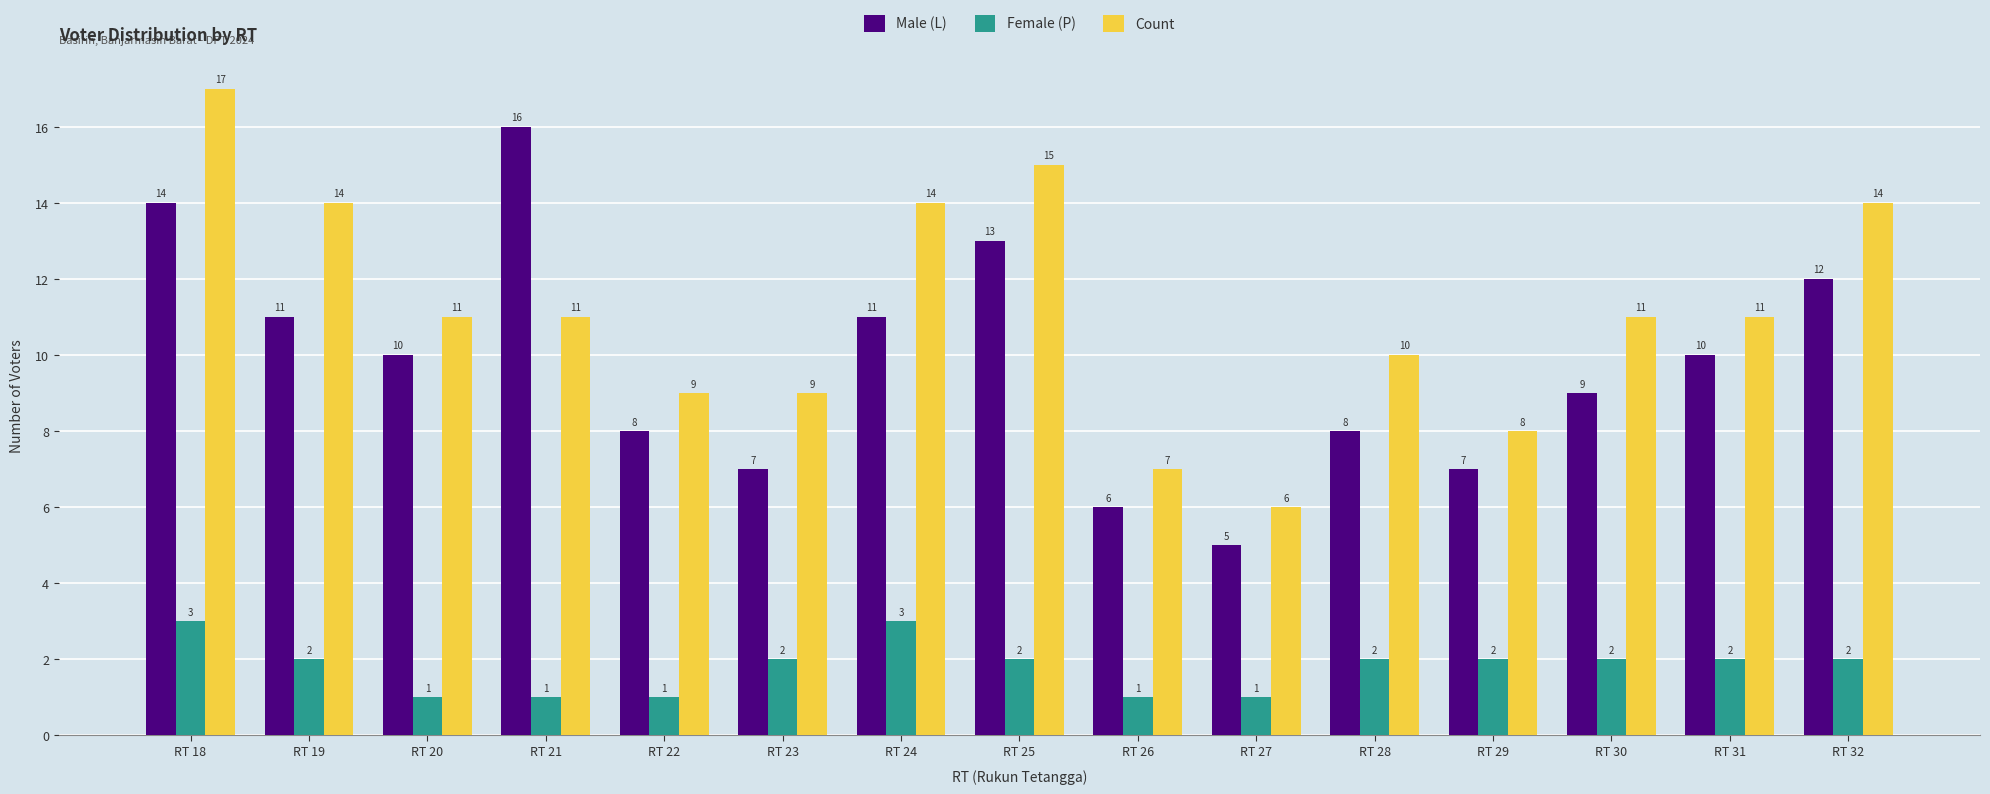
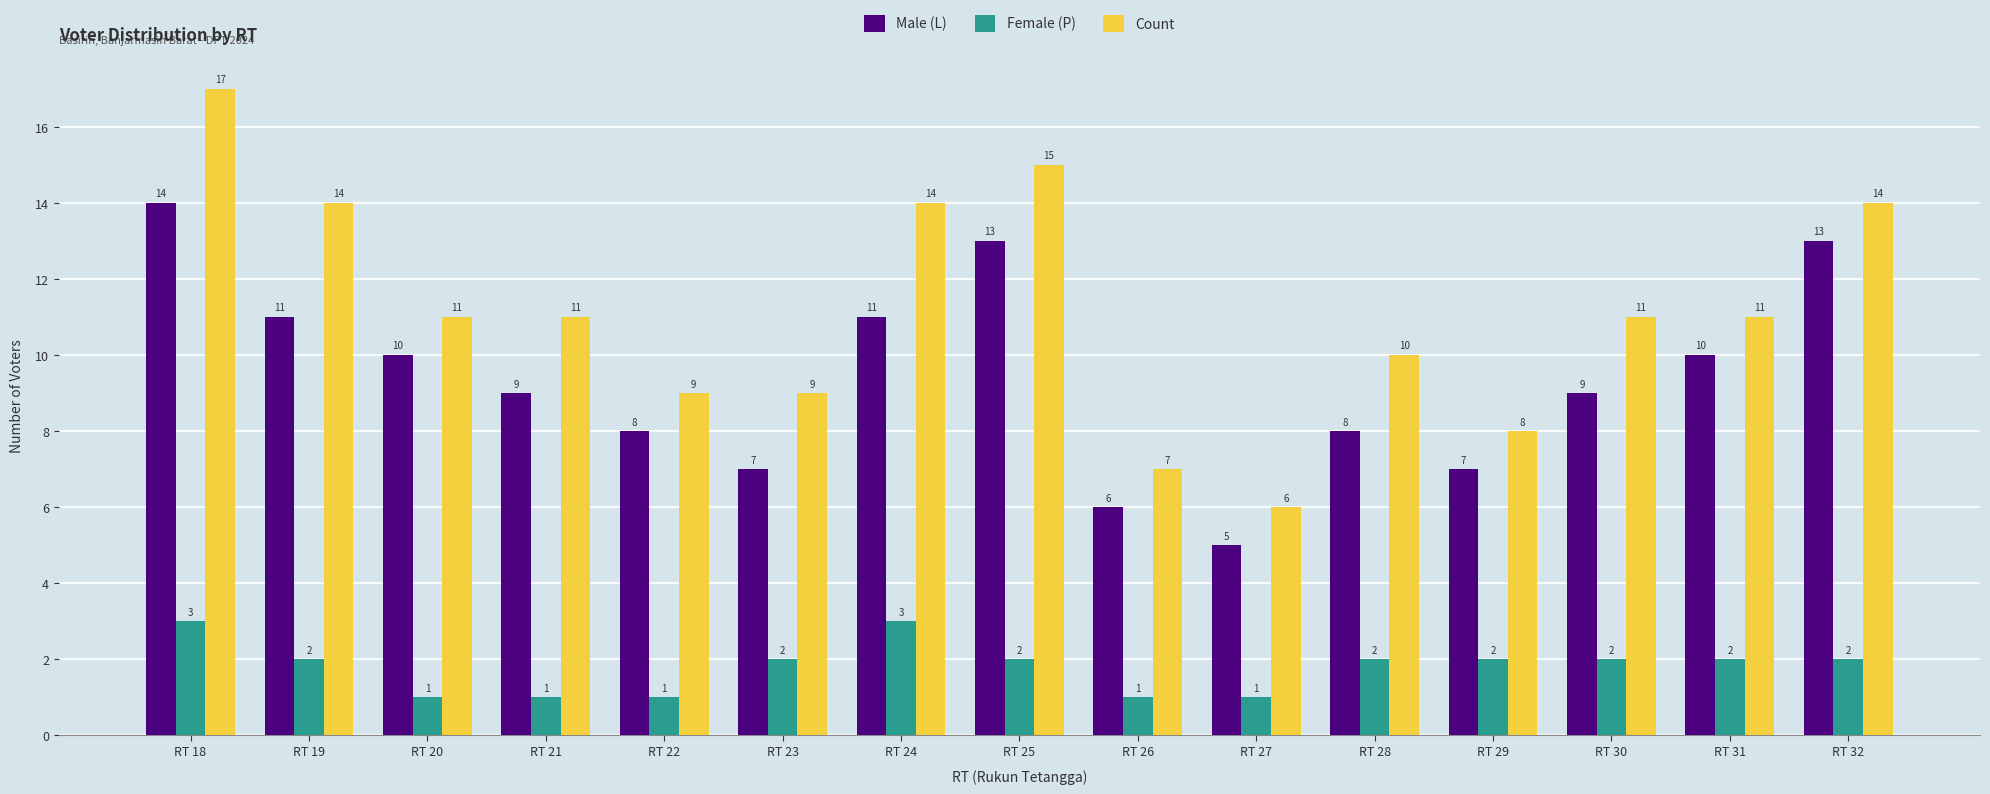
Male (L), RT 21: 16 -> 9
Male (L), RT 32: 12 -> 13
